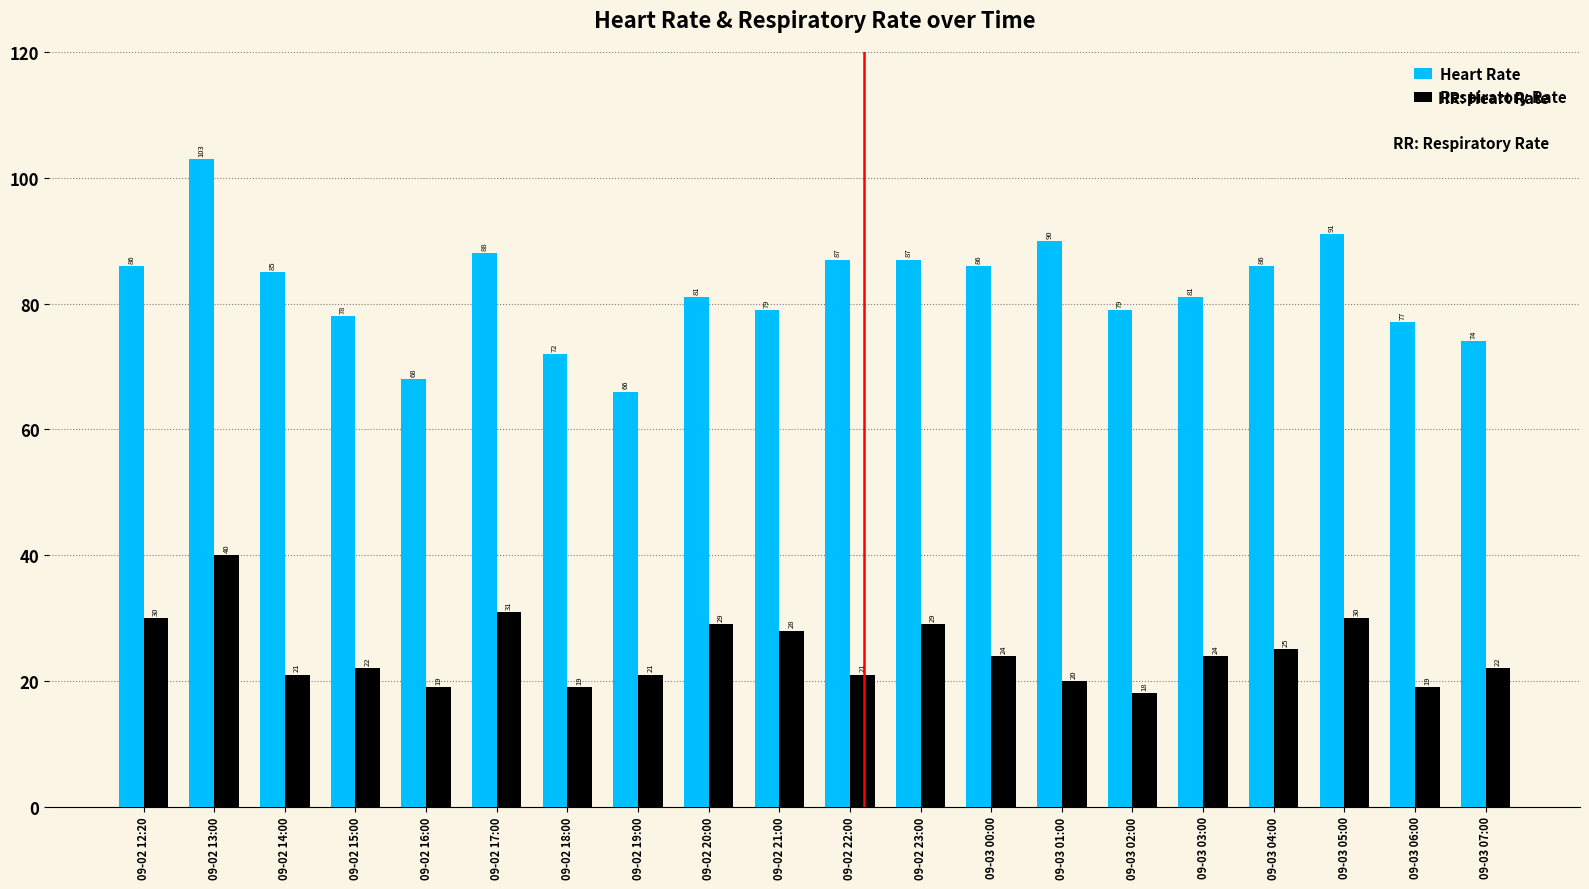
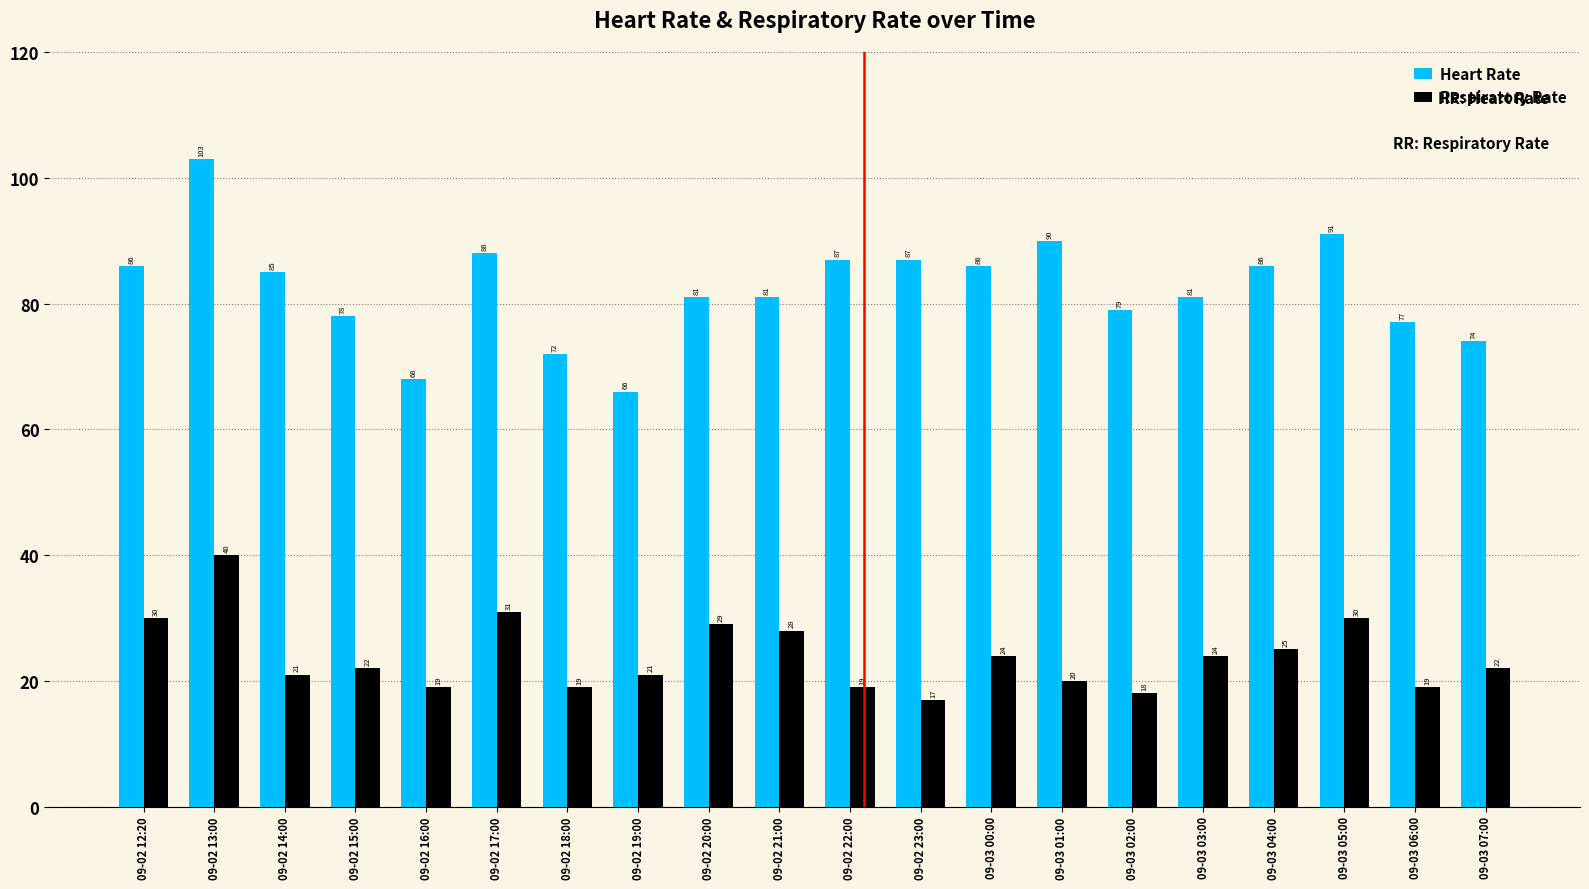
Heart Rate, 09-02 21:00: 79 -> 81
Respiratory Rate, 09-02 22:00: 21 -> 19
Respiratory Rate, 09-02 23:00: 29 -> 17
